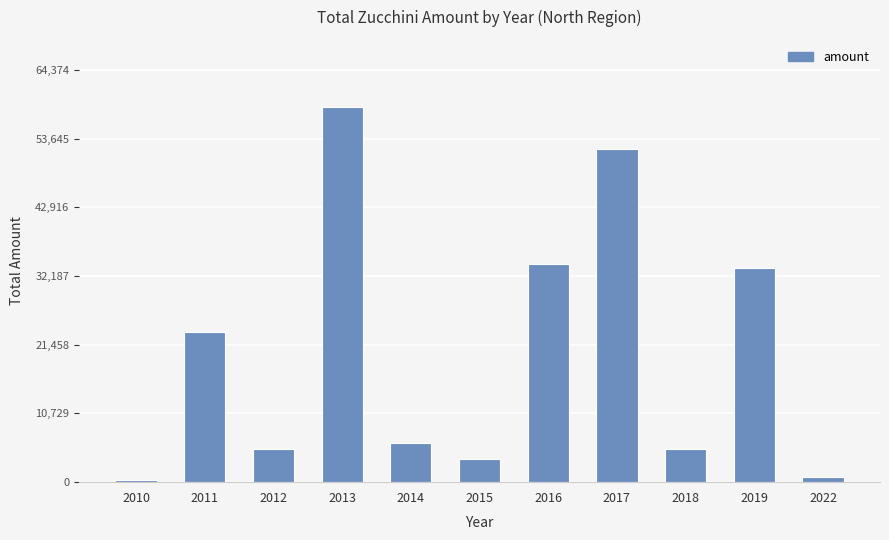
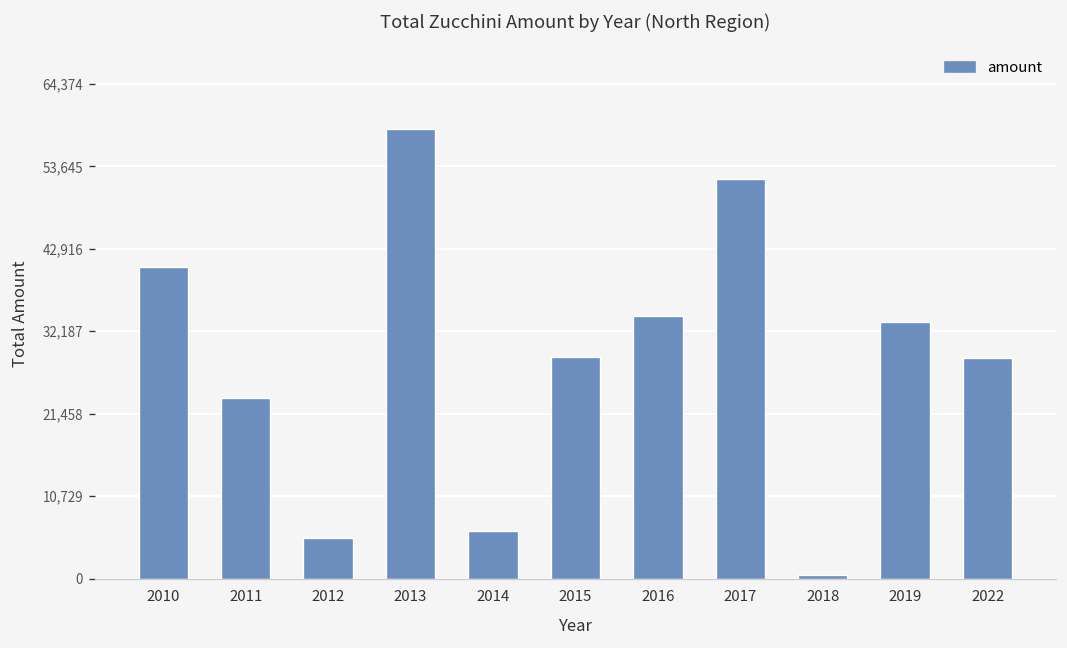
2010: 0 -> 41,000
2015: 4,000 -> 29,000
2018: 5,000 -> 1,000
2022: 1,000 -> 29,000
